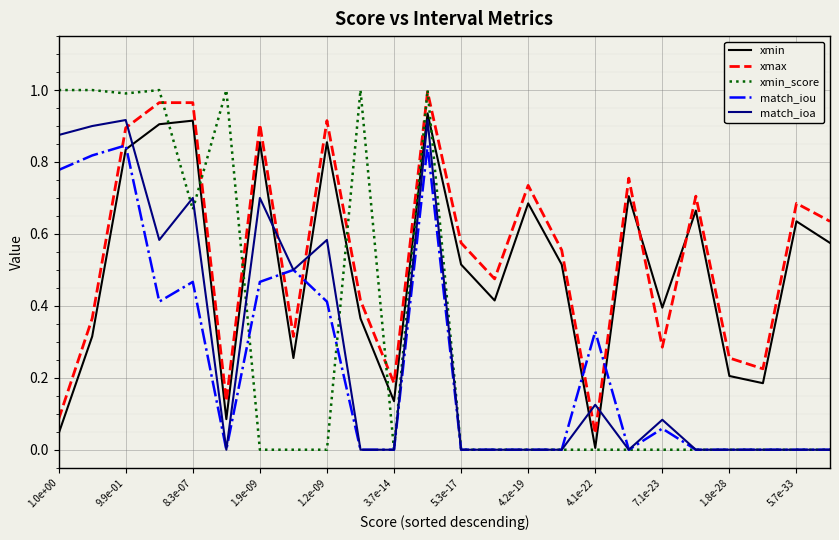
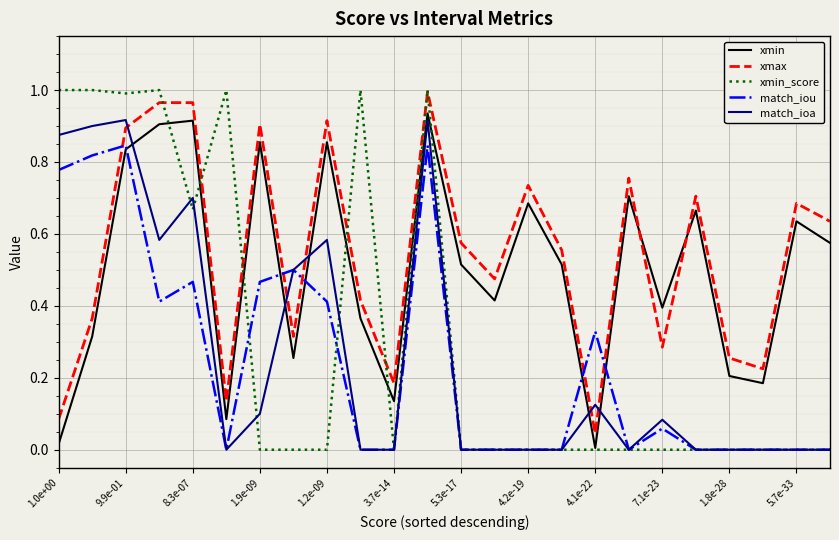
xmin, 1.0e+00: 0.05 -> 0.02
match_ioa, 1.9e-09: 0.7 -> 0.1
